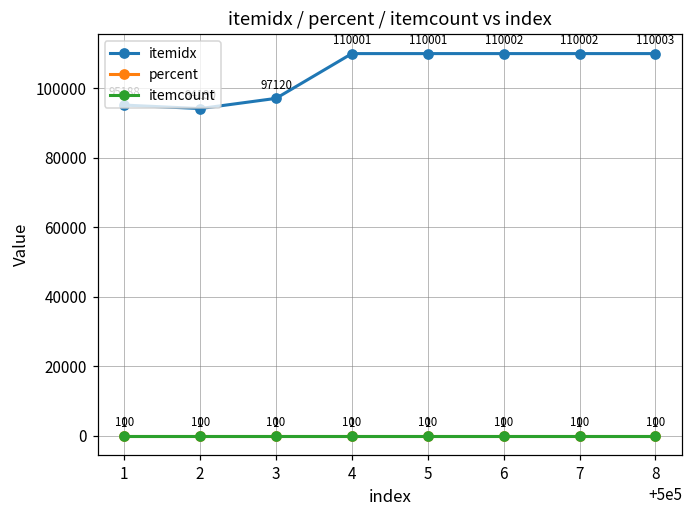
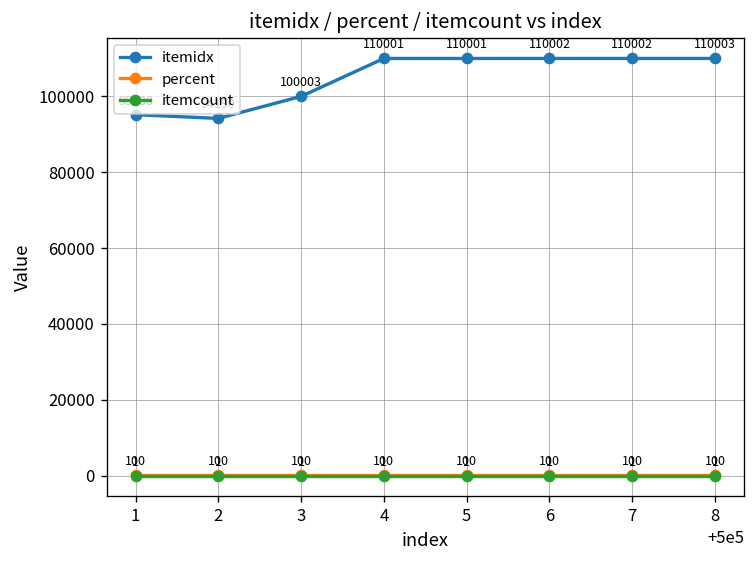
itemidx, 3: 97120 -> 100003
